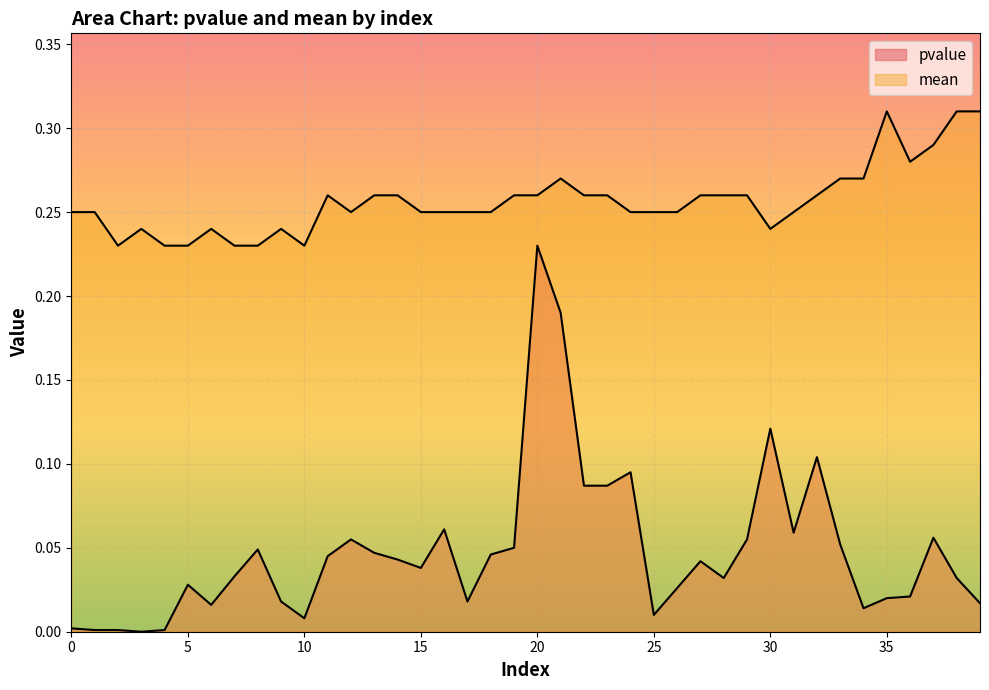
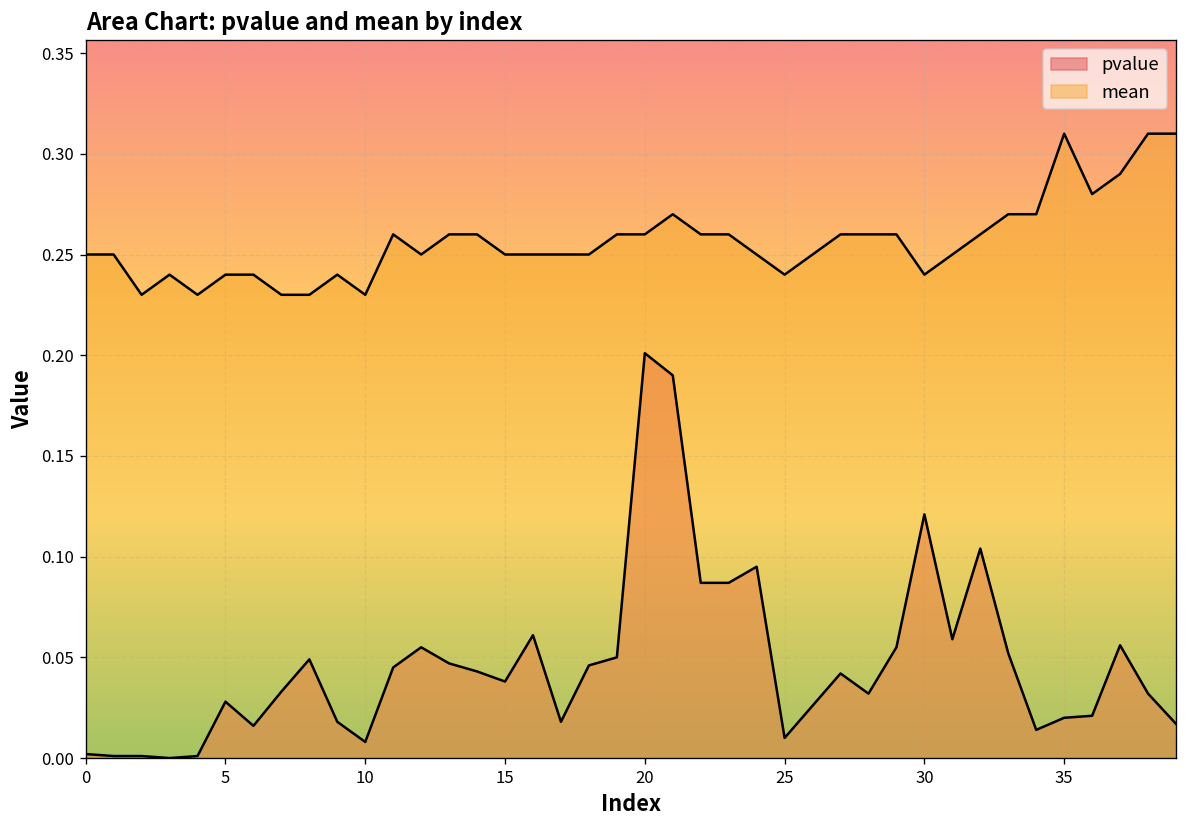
mean, 5: 0.23 -> 0.24
pvalue, 20: 0.230 -> 0.201
mean, 25: 0.25 -> 0.24
